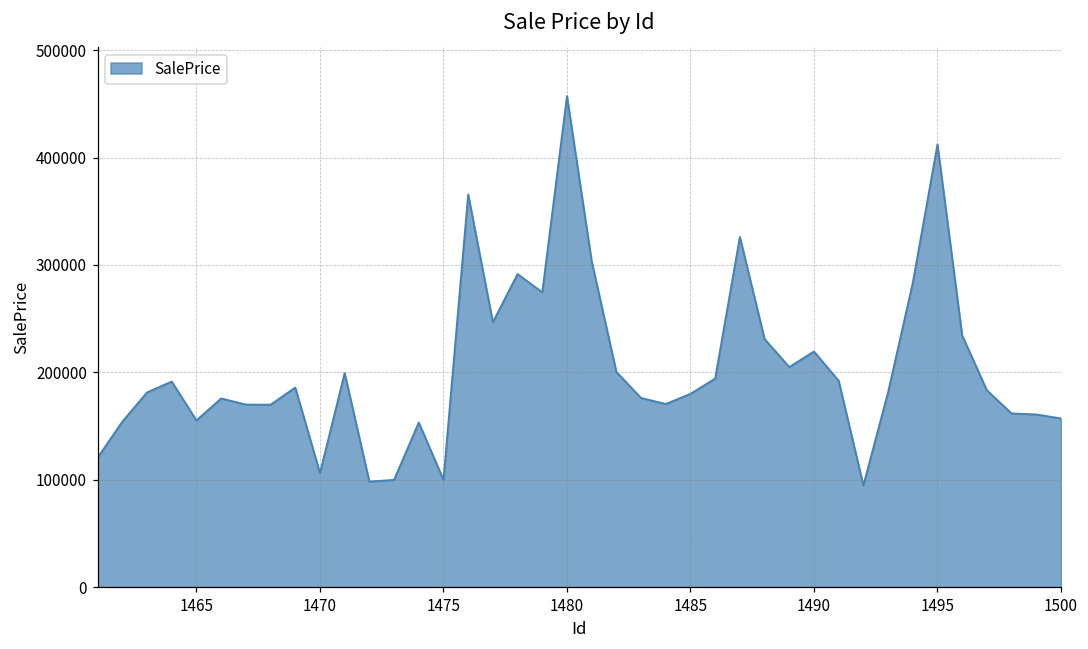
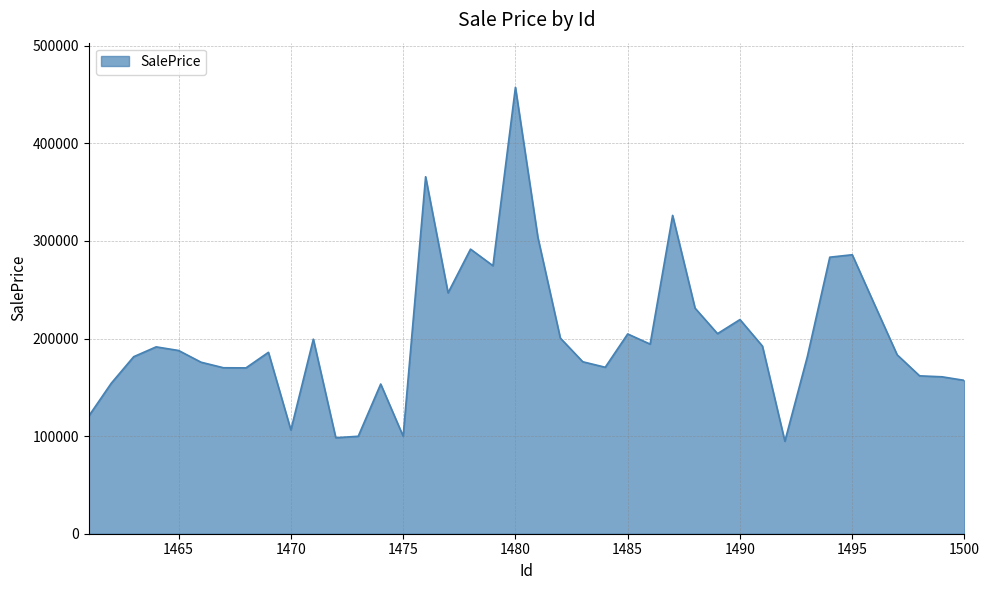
1465: 160000 -> 190000
1485: 180000 -> 200000
1495: 410000 -> 290000
